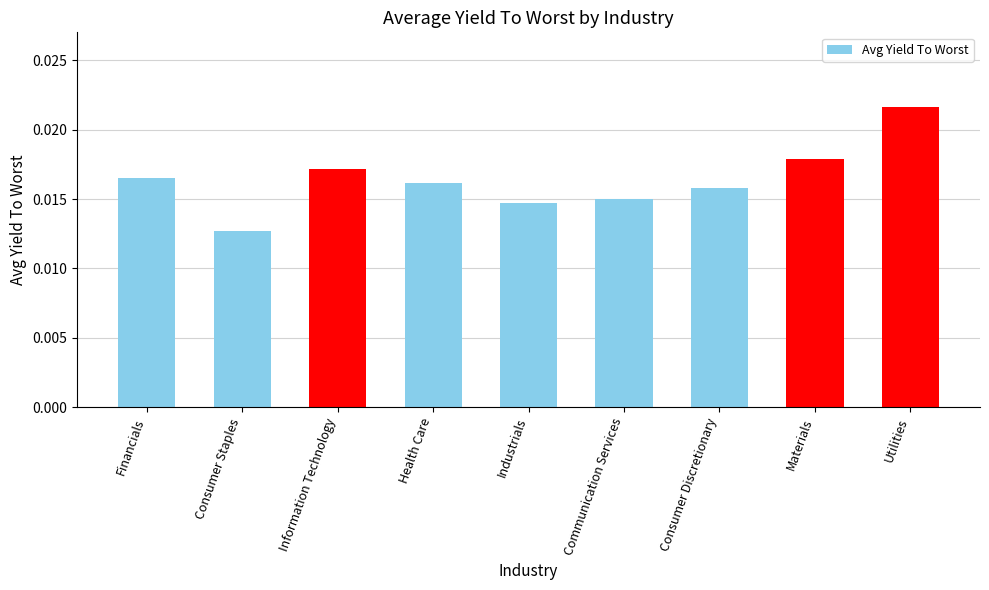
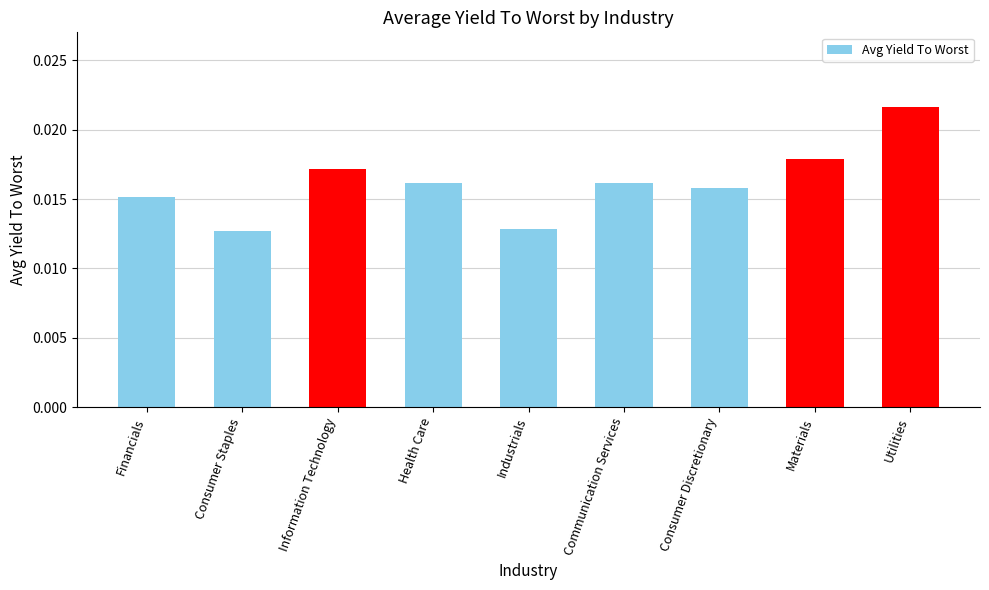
Financials: 0.0165 -> 0.0152
Industrials: 0.0147 -> 0.0129
Communication Services: 0.0150 -> 0.0162
